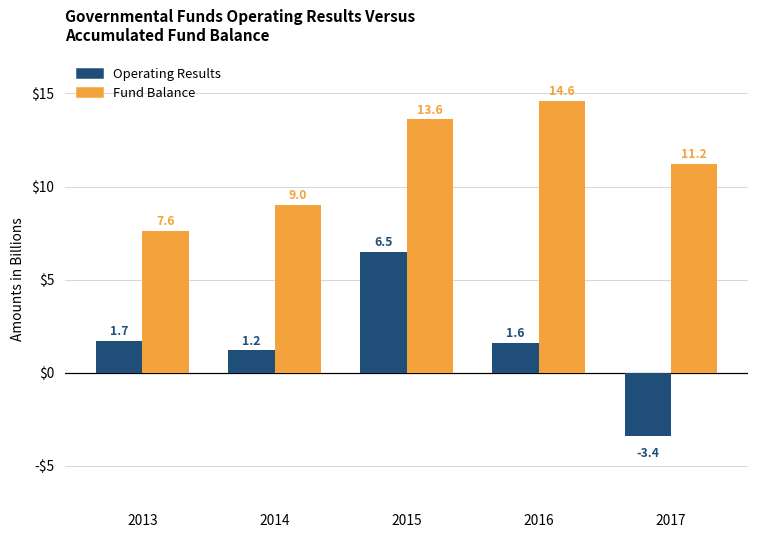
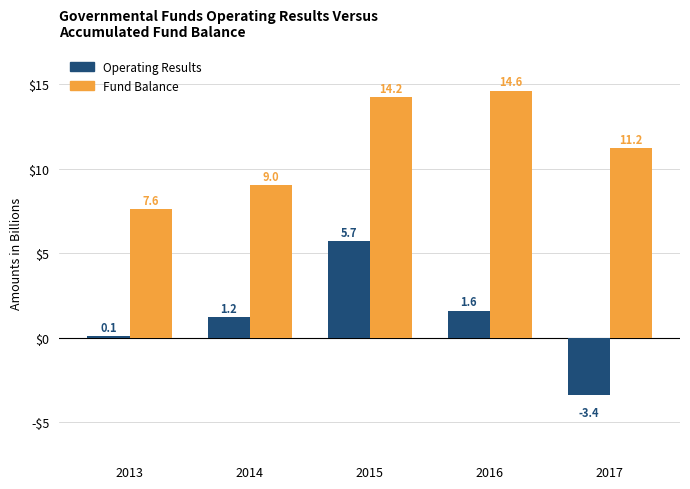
Operating Results, 2013: 1.7 -> 0.1
Operating Results, 2015: 6.5 -> 5.7
Fund Balance, 2015: 13.6 -> 14.2
